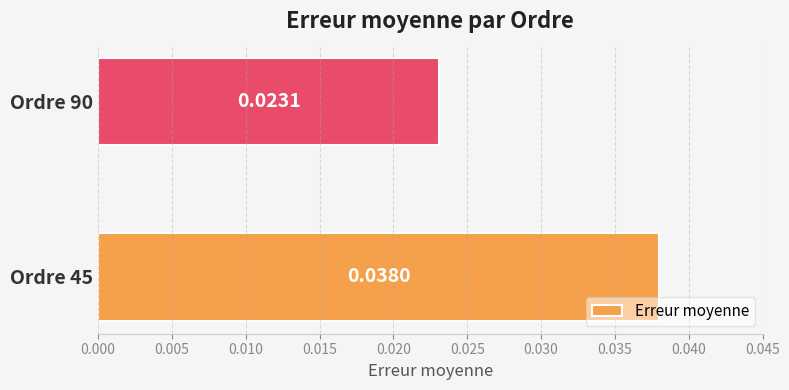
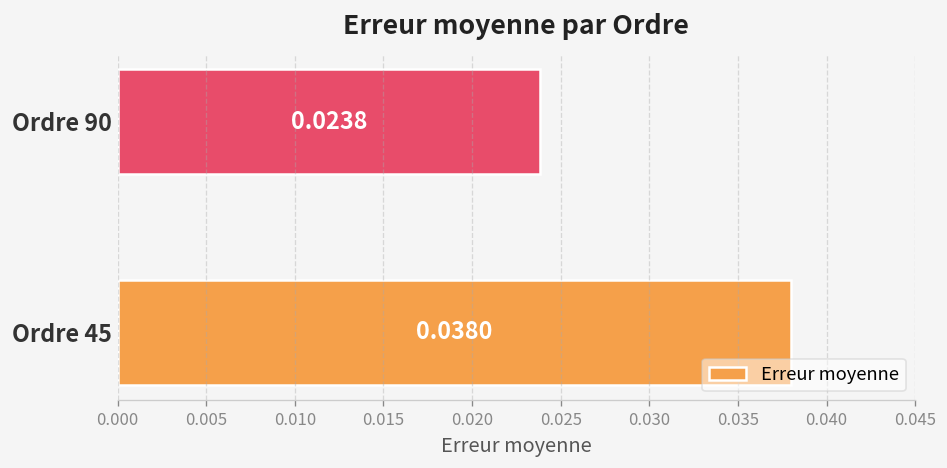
Ordre 90: 0.0231 -> 0.0238
